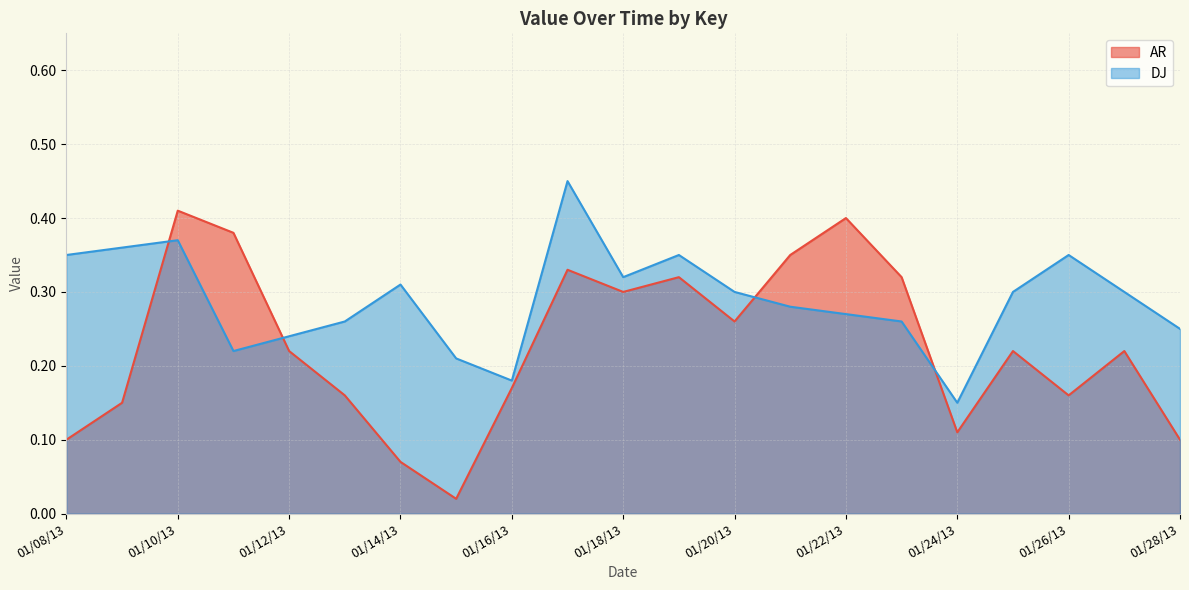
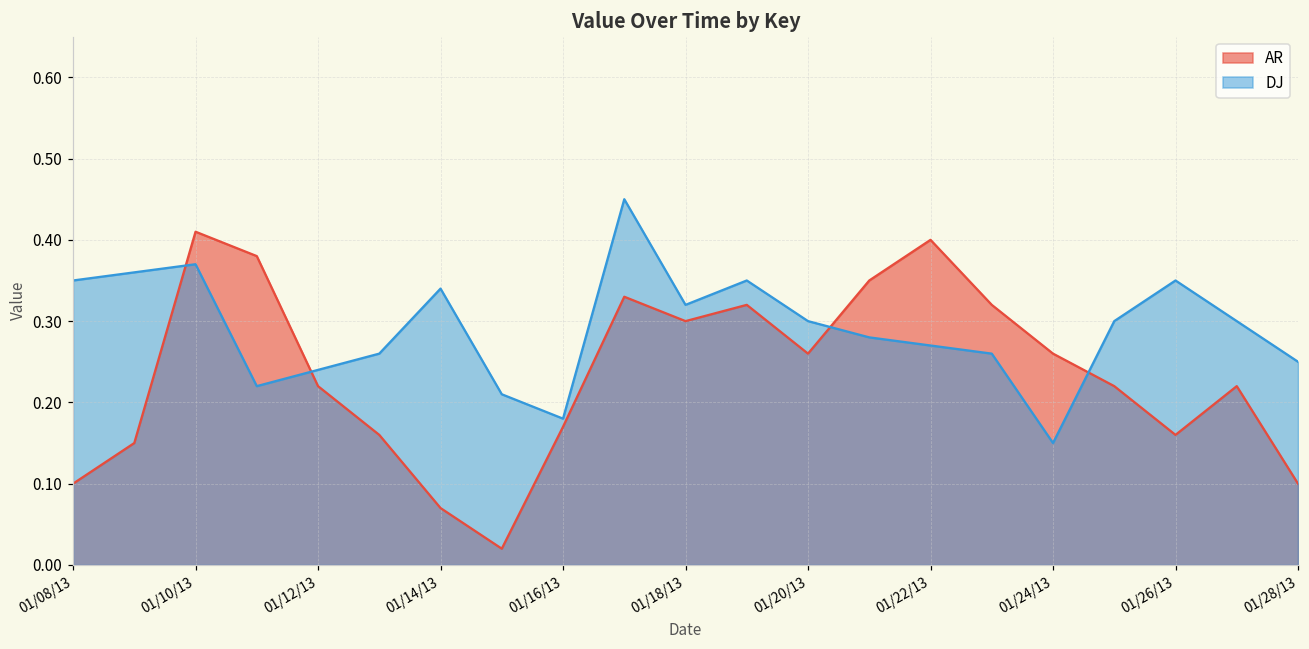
DJ, 01/14/13: 0.31 -> 0.34
AR, 01/24/13: 0.11 -> 0.26
